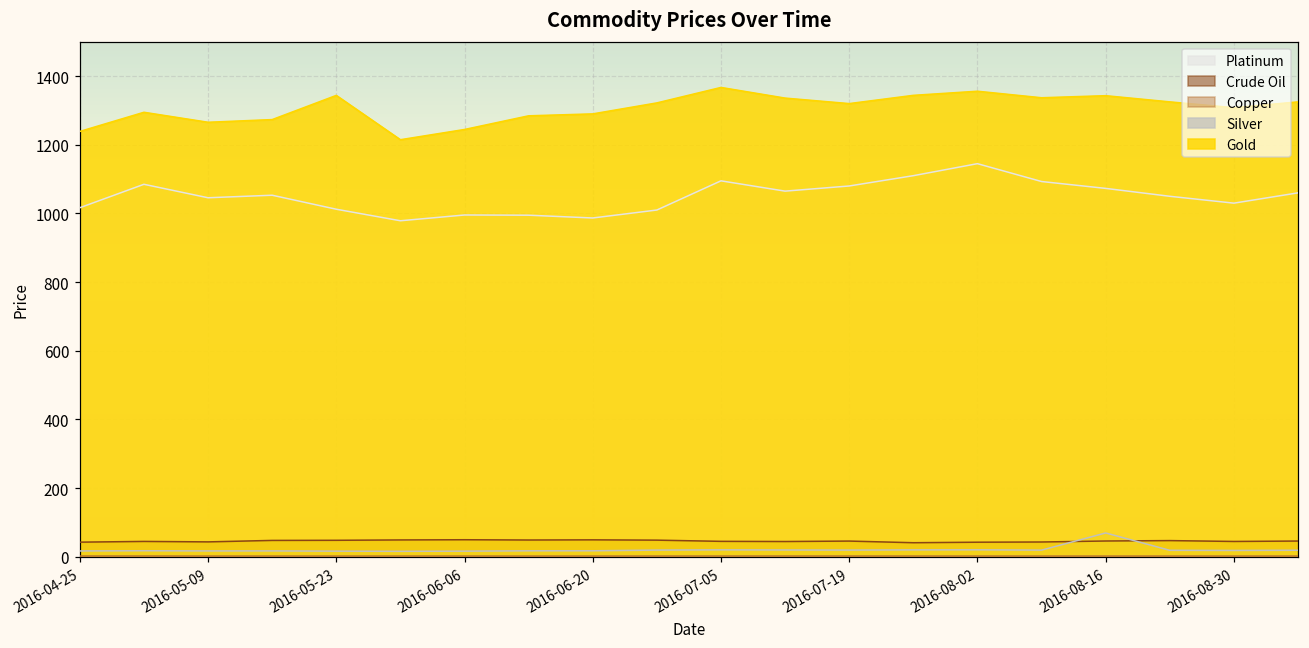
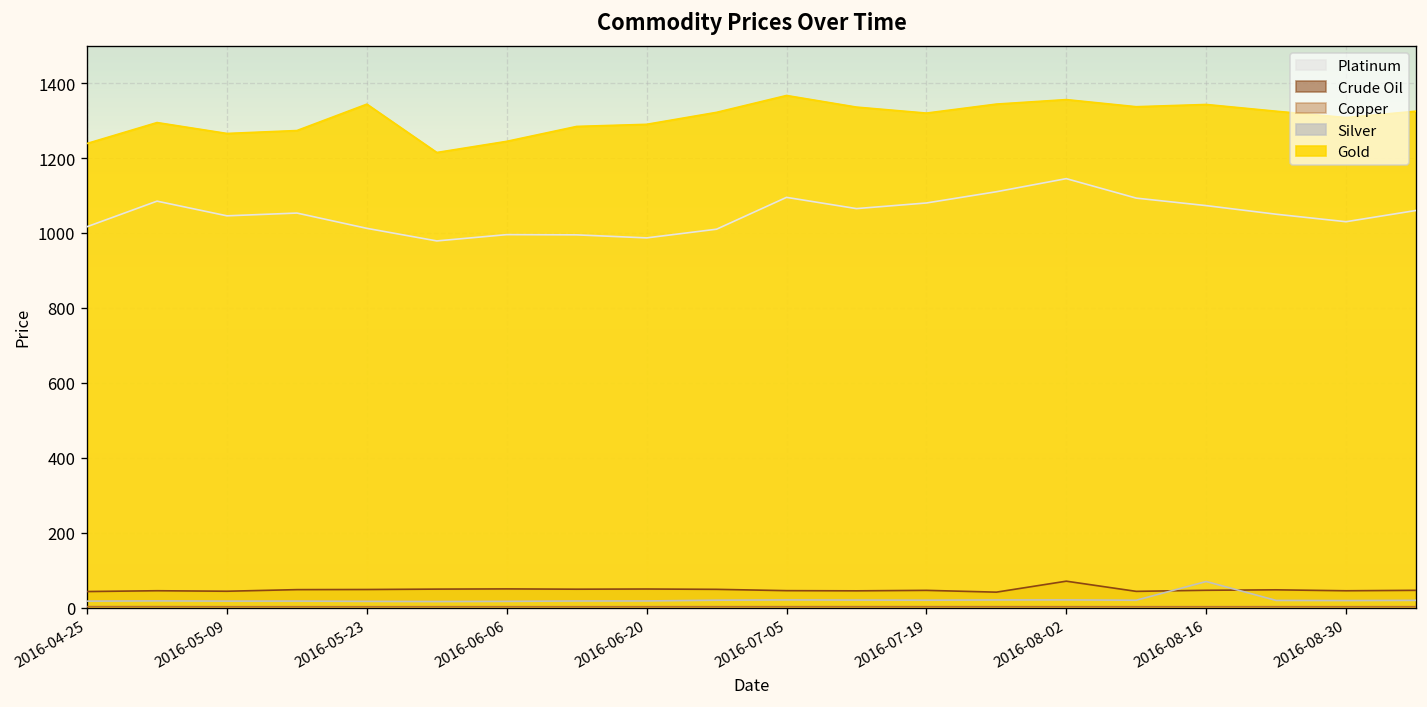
Crude Oil, 2016-08-02: 40 -> 70
